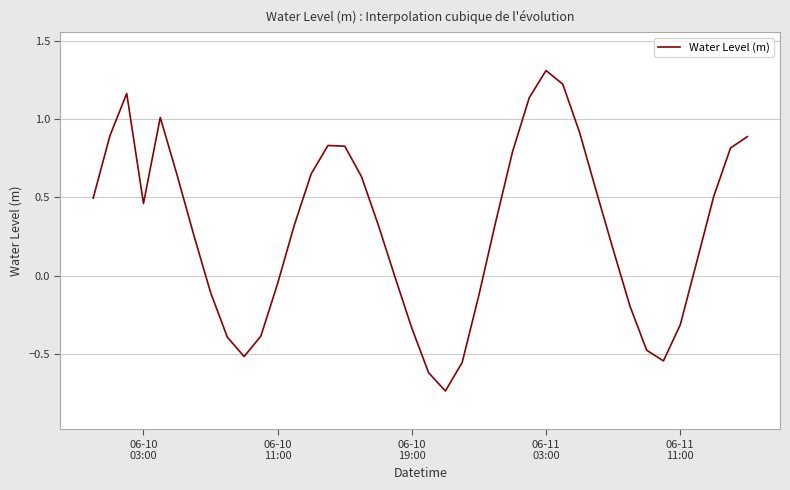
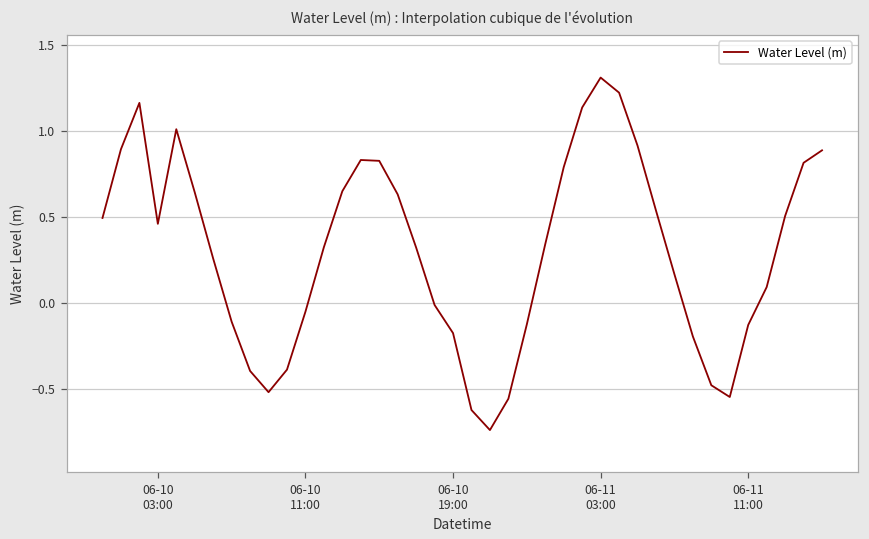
06-10 19:00: -0.34 -> -0.18
06-11 11:00: -0.32 -> -0.13
